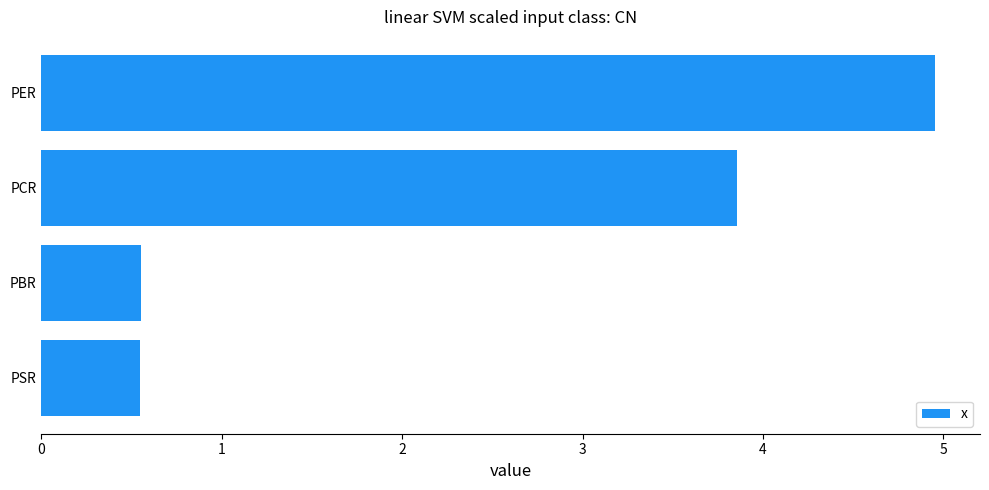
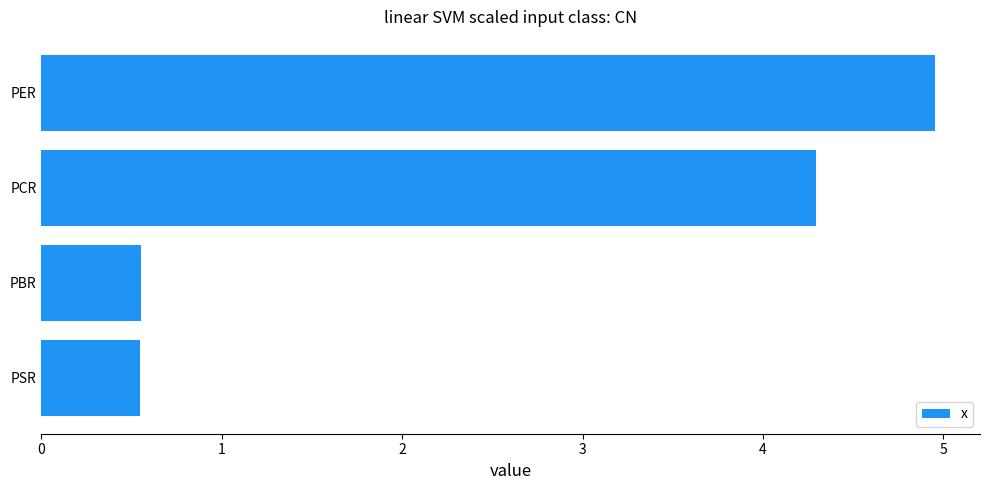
PCR: 3.85 -> 4.29
